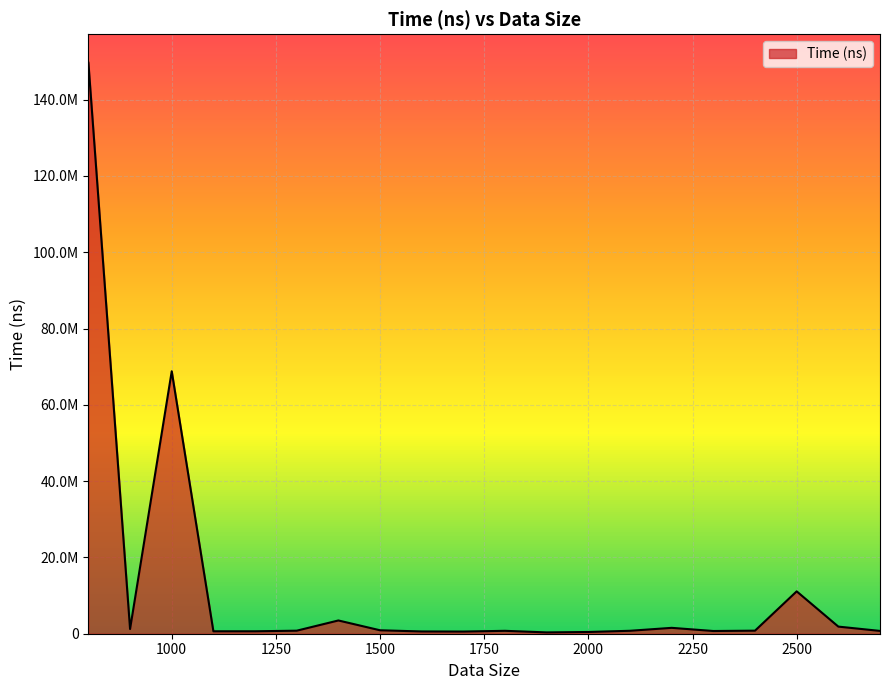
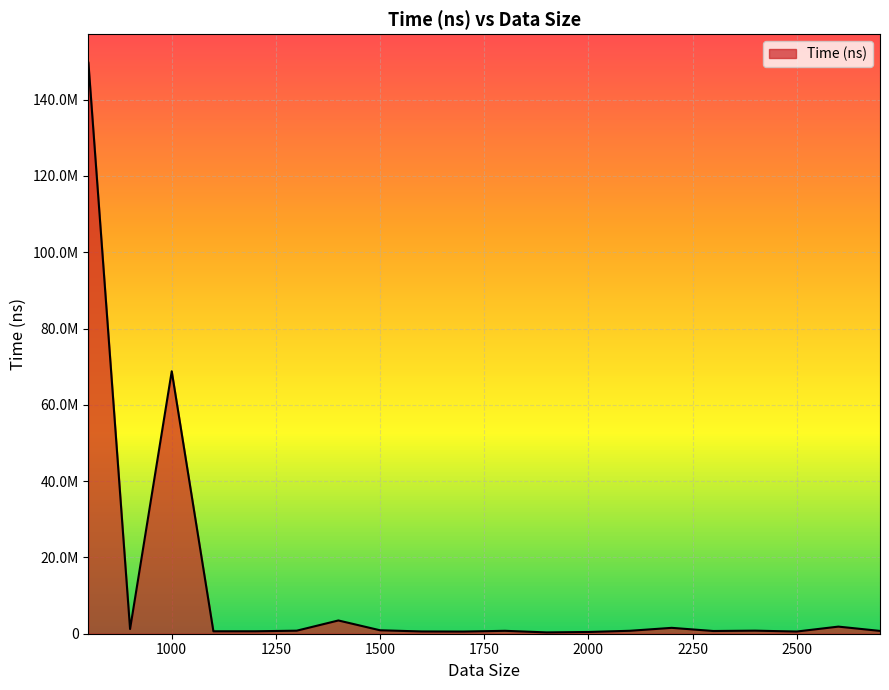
2500: 11000000 -> 1000000
